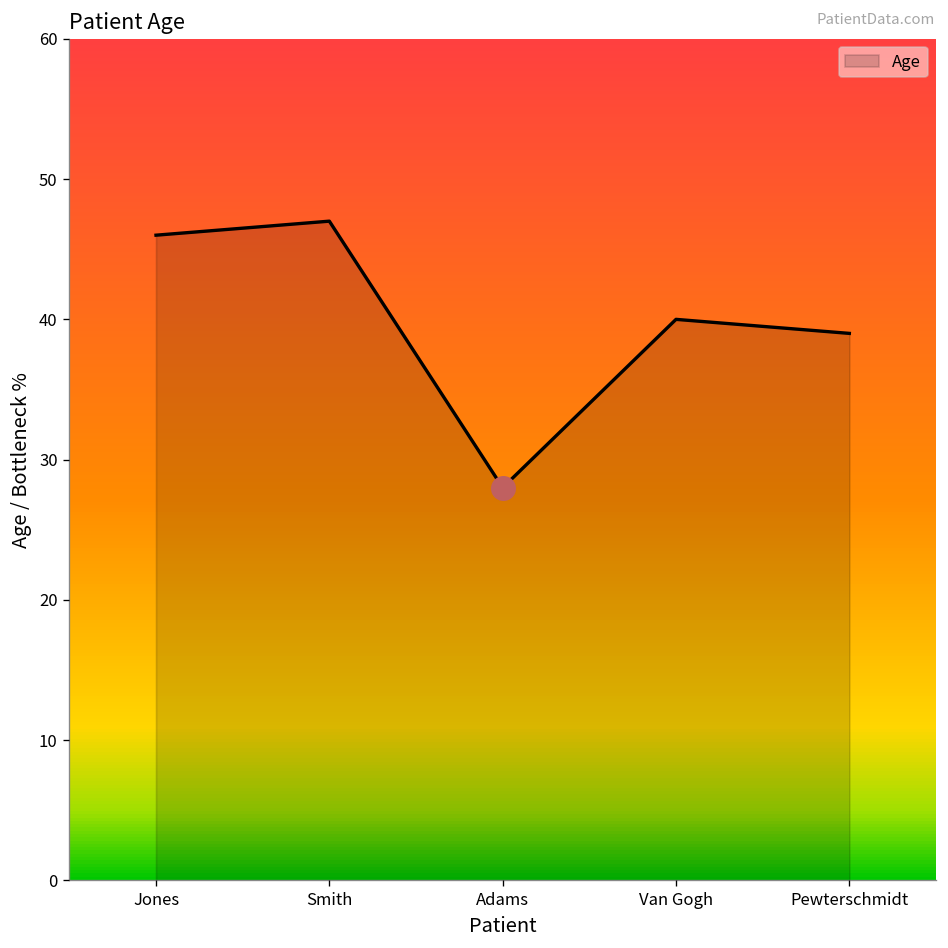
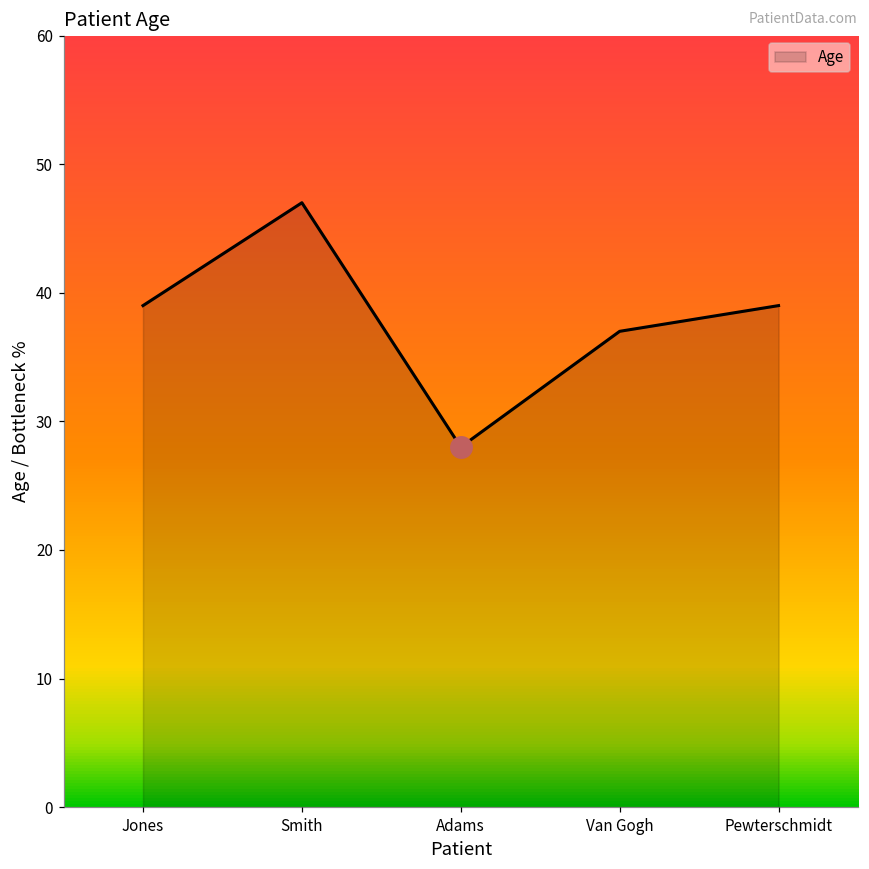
Age, Jones: 46 -> 39
Age, Van Gogh: 40 -> 37
